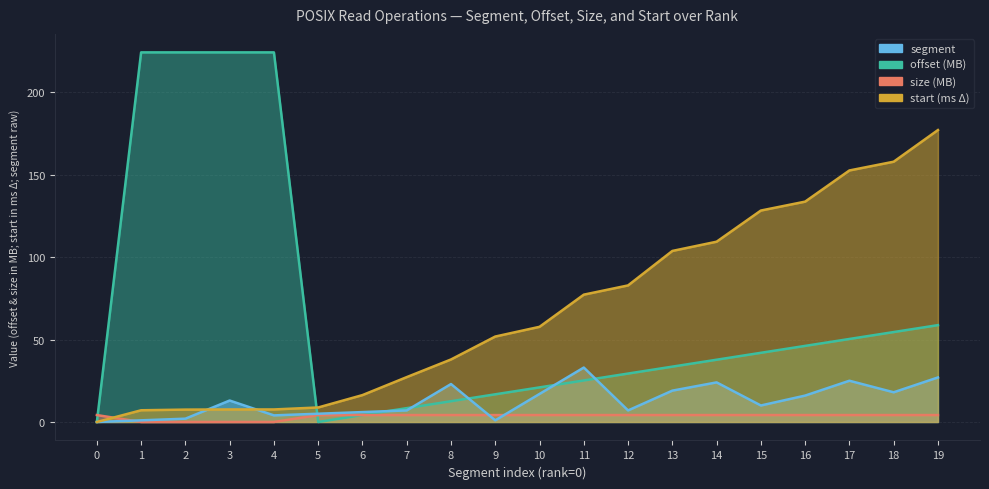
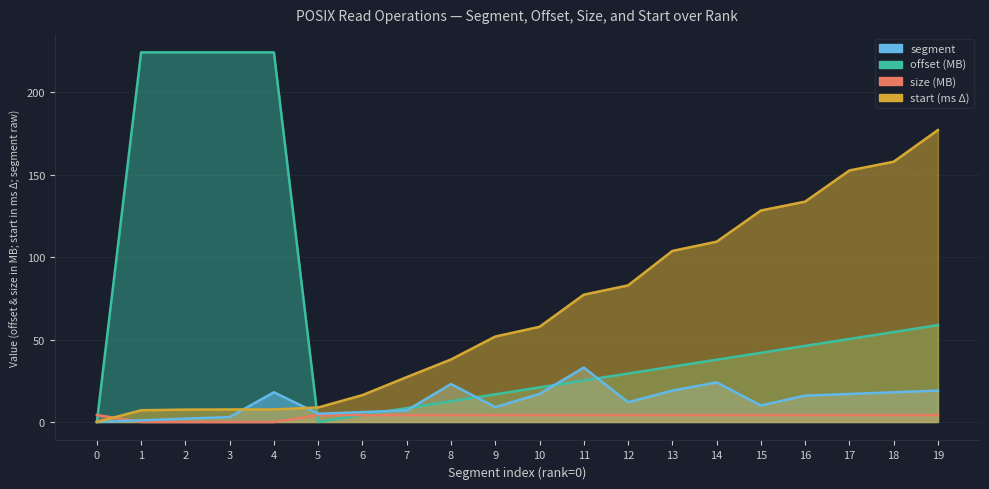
segment, 3: 13 -> 3
segment, 4: 4 -> 18
segment, 9: 1 -> 9
segment, 12: 7 -> 12
segment, 17: 25 -> 17
segment, 19: 27 -> 19
